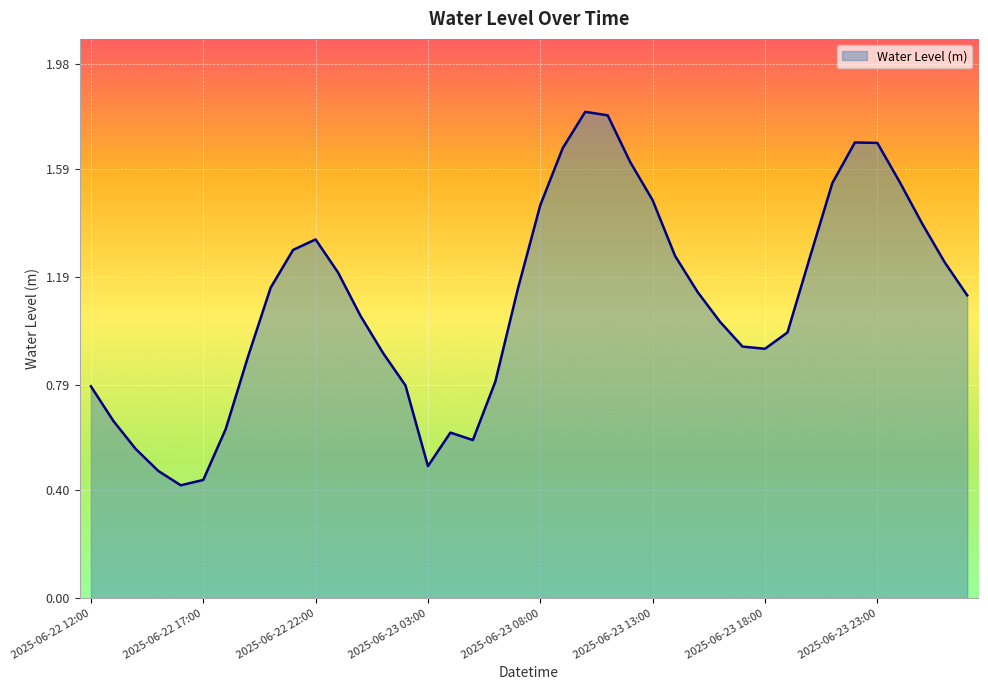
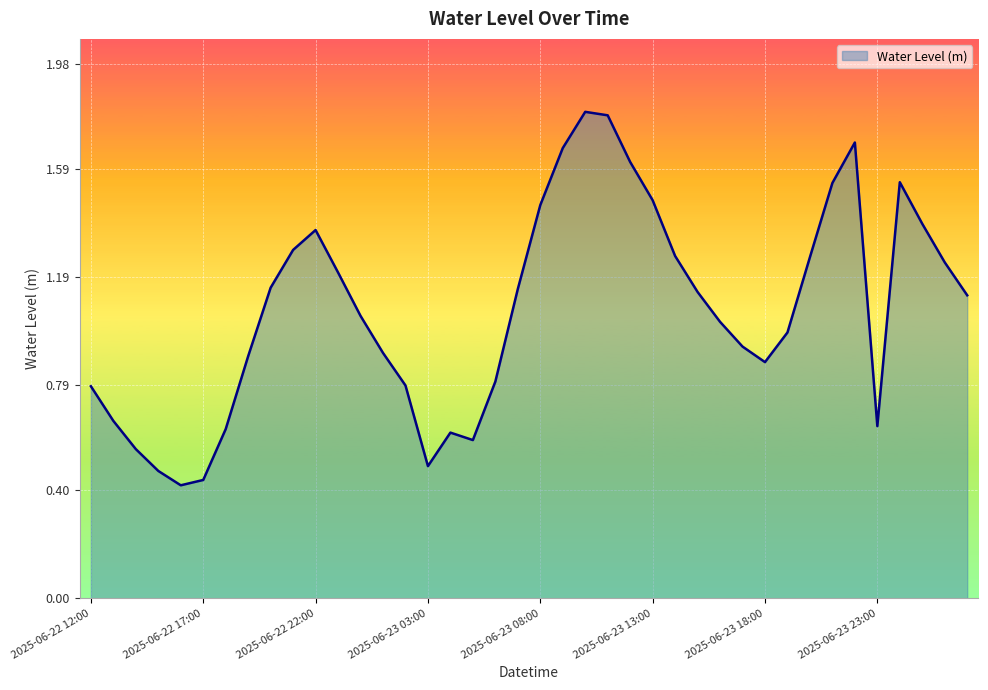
2025-06-22 22:00: 1.33 -> 1.36
2025-06-23 18:00: 0.92 -> 0.87
2025-06-23 23:00: 1.69 -> 0.64
